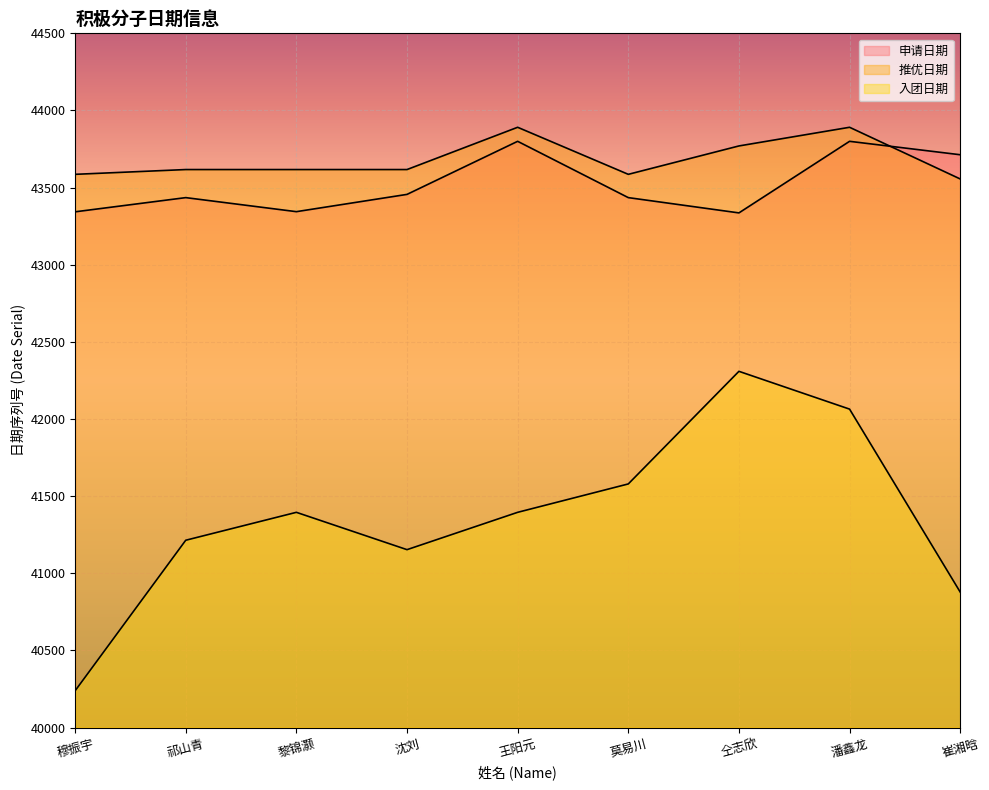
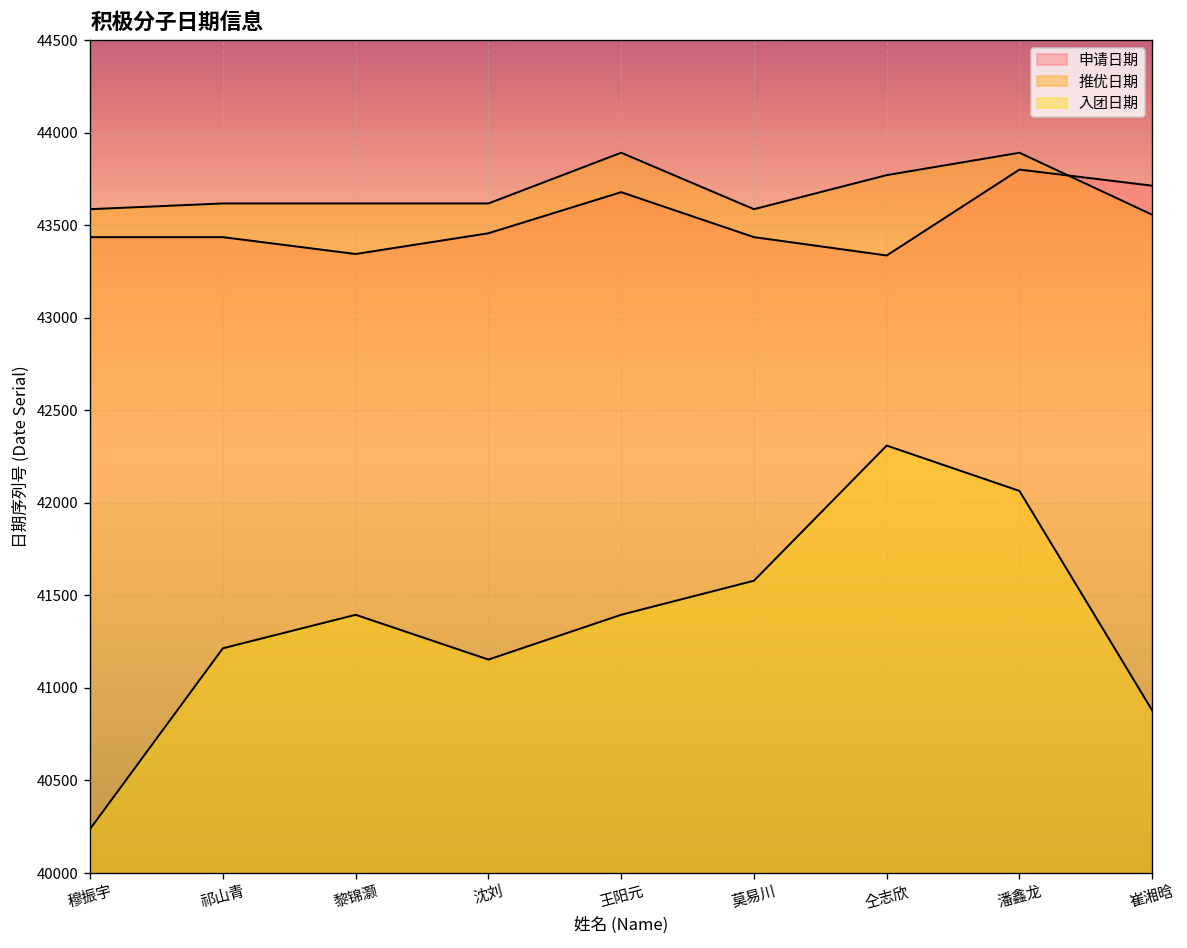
申请日期, 穆振宇: 43340 -> 43440
申请日期, 王阳元: 43800 -> 43680
